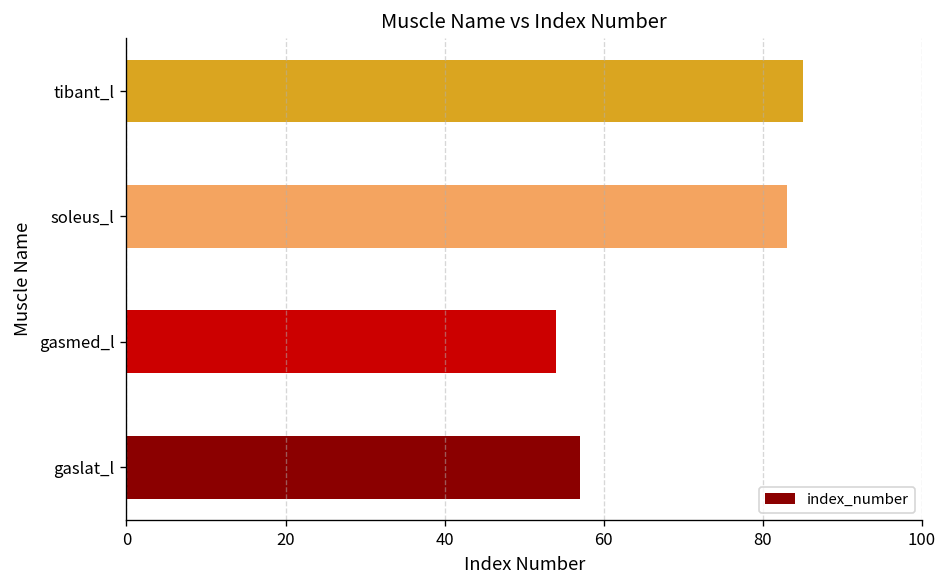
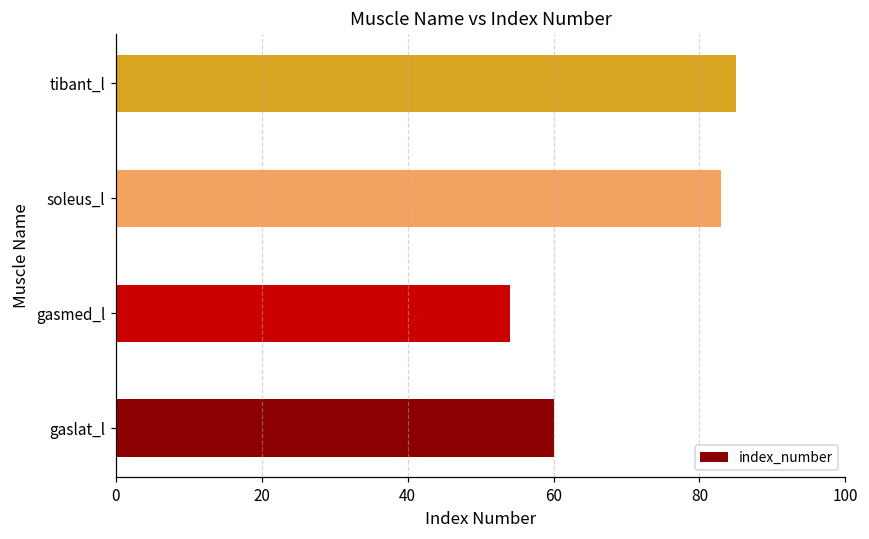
gaslat_l: 57 -> 60
